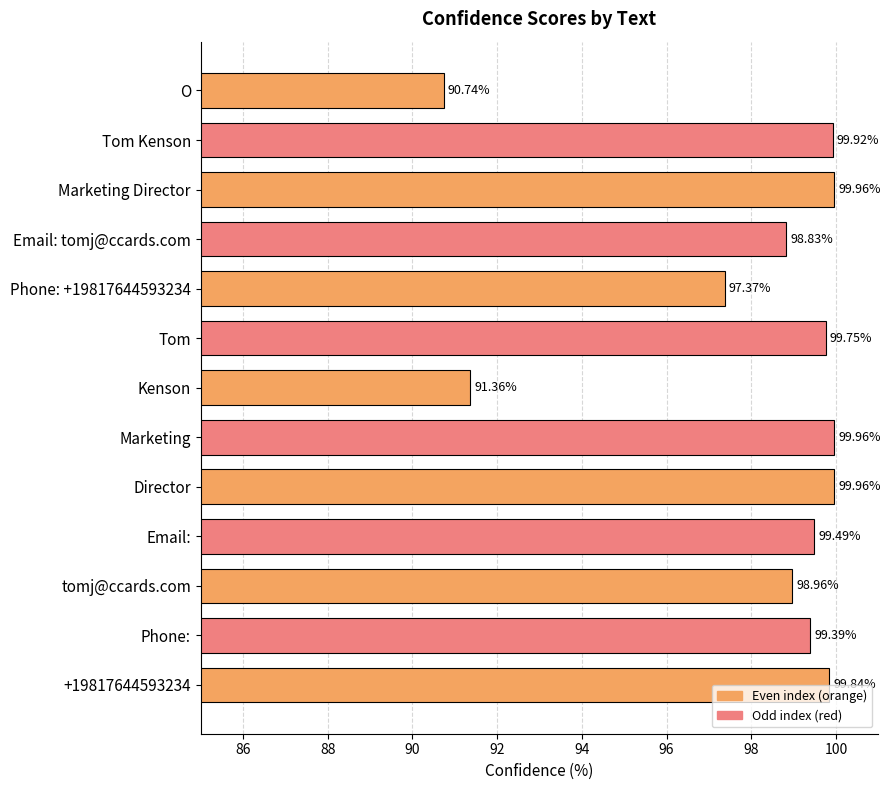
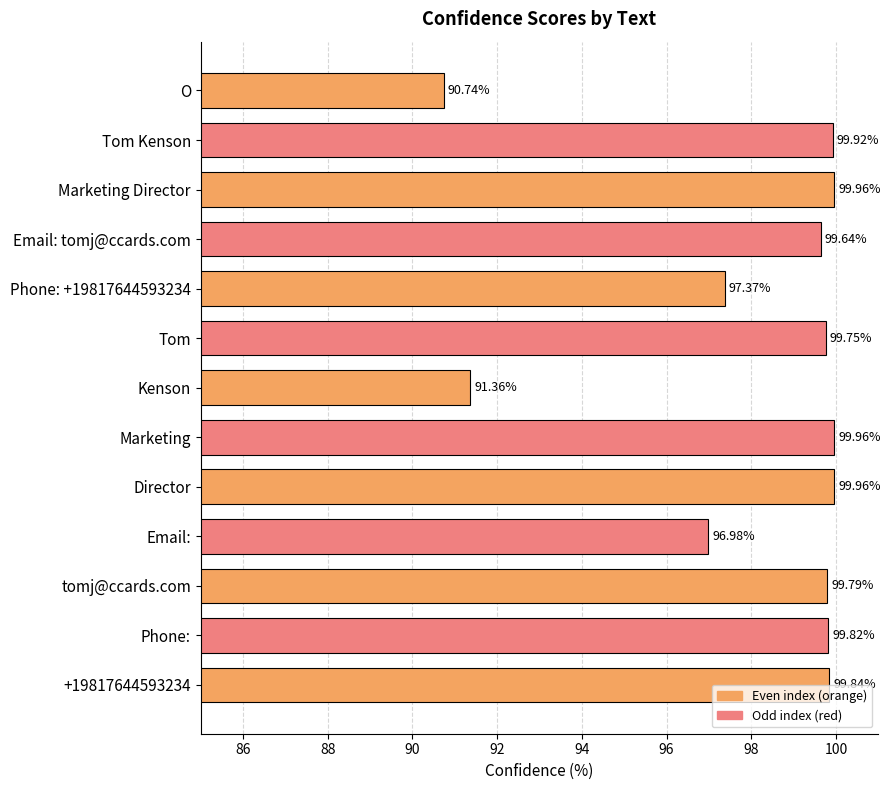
Email: tomj@ccards.com: 98.83% -> 99.64%
Email:: 99.49% -> 96.98%
tomj@ccards.com: 98.96% -> 99.79%
Phone:: 99.39% -> 99.82%
